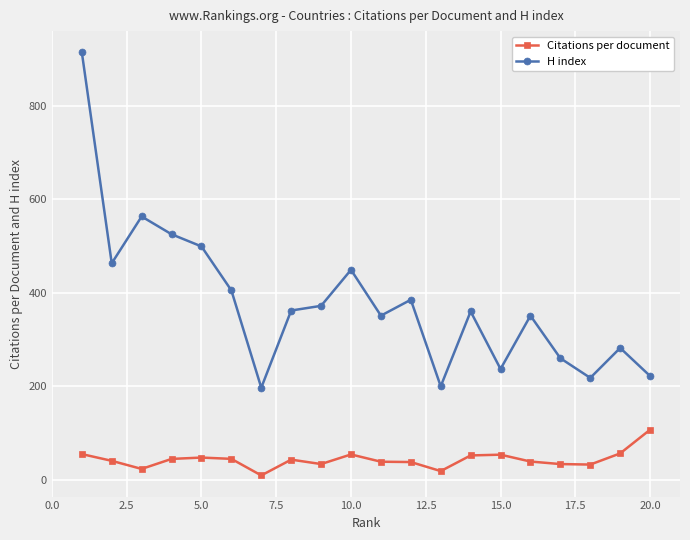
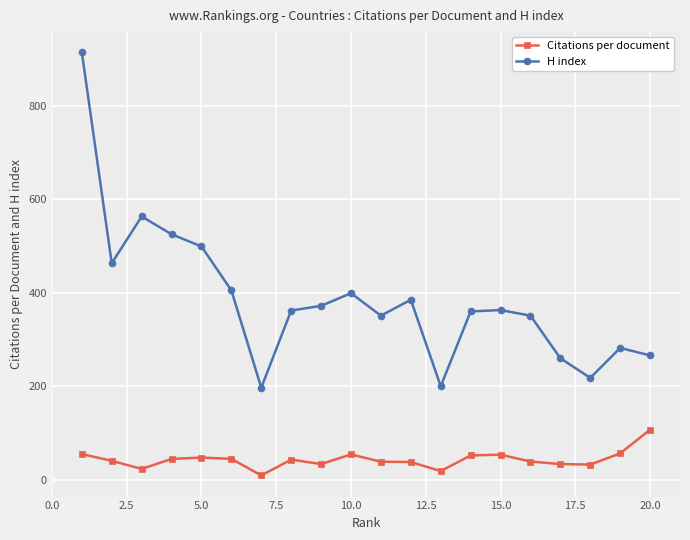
H index, 10.0: 450 -> 400
H index, 15.0: 240 -> 360
H index, 20.0: 220 -> 270
